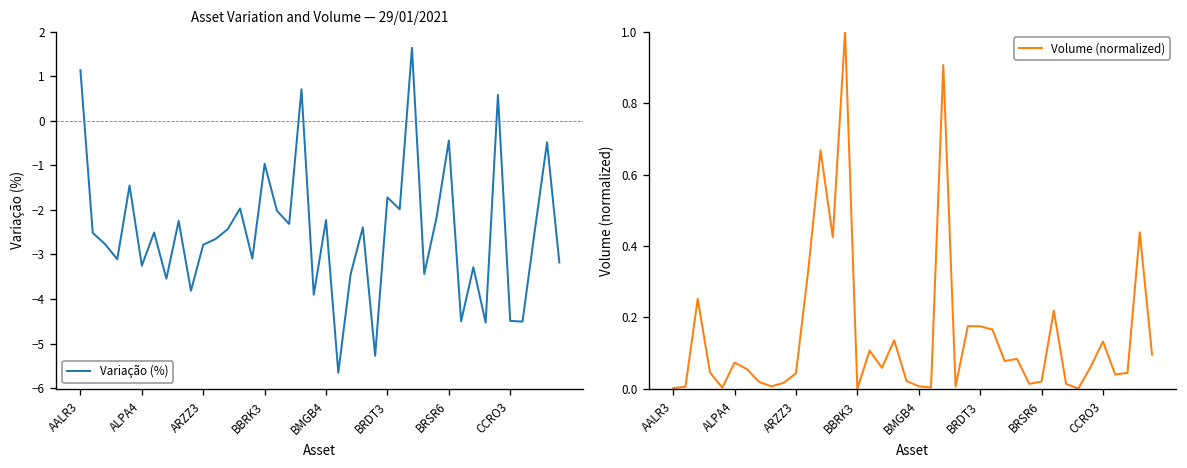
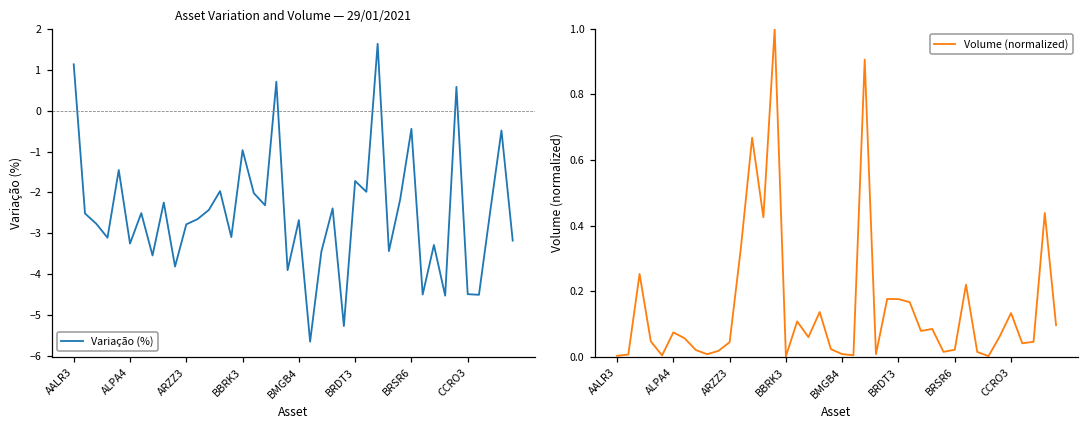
Asset Variation and Volume — 29/01/2021, BMGB4: -2.2 -> -2.7
